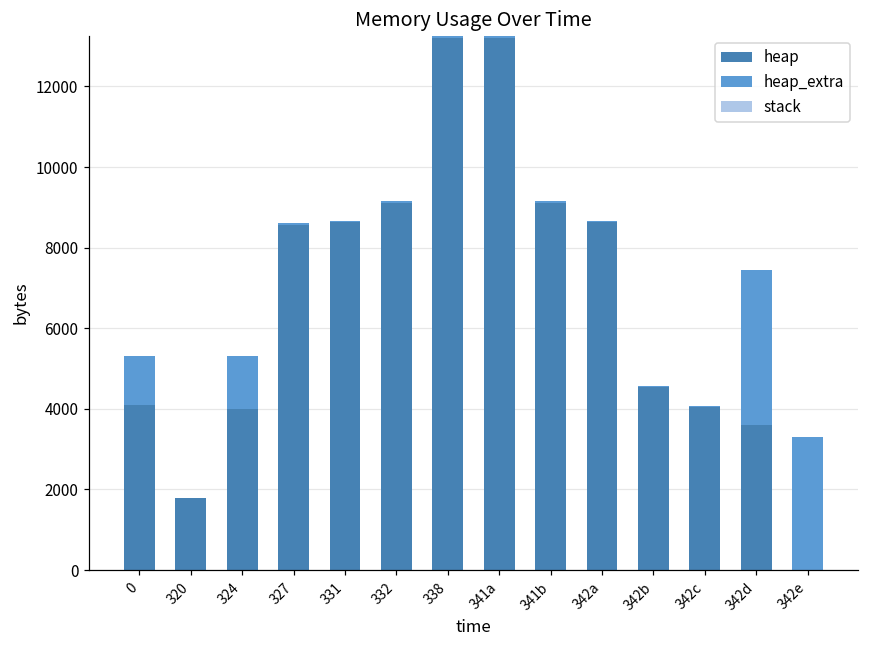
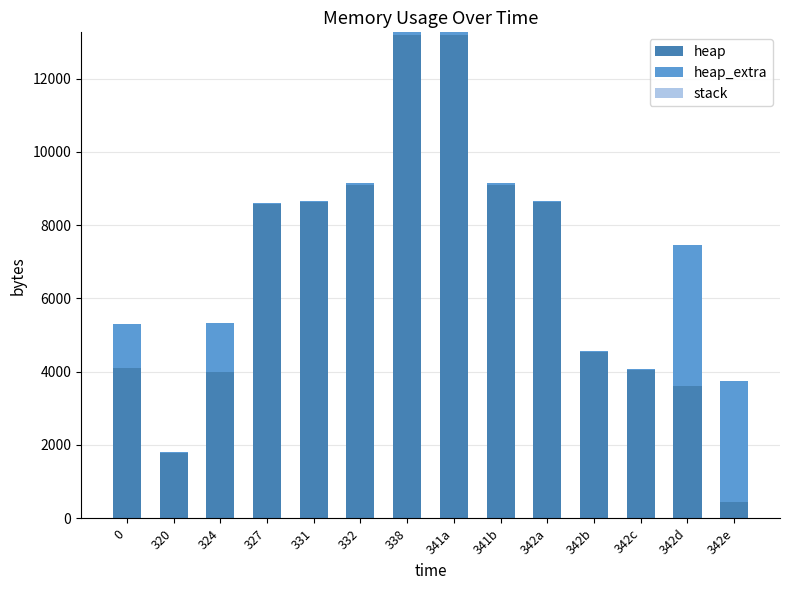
heap, 342e: 0 -> 500
